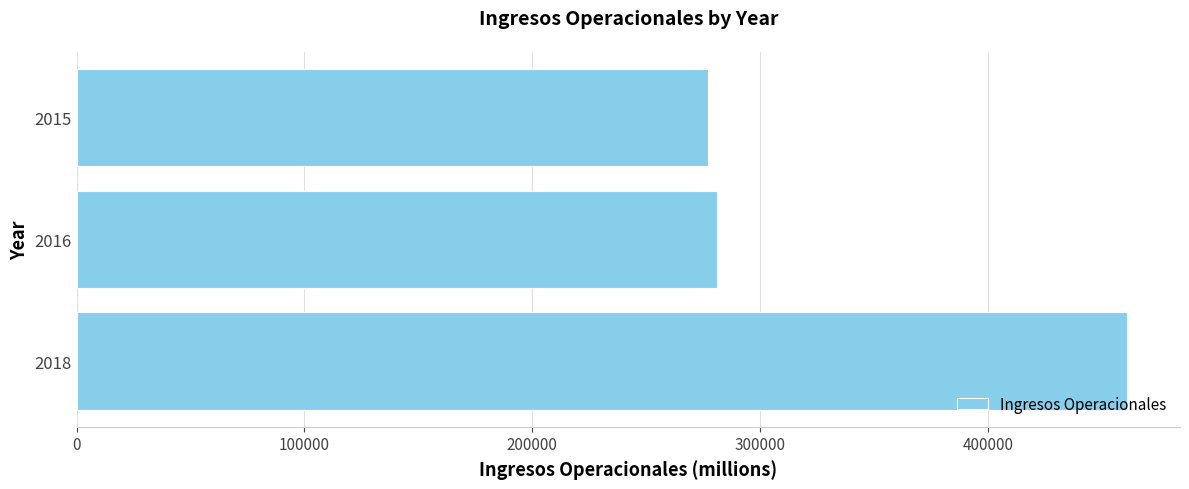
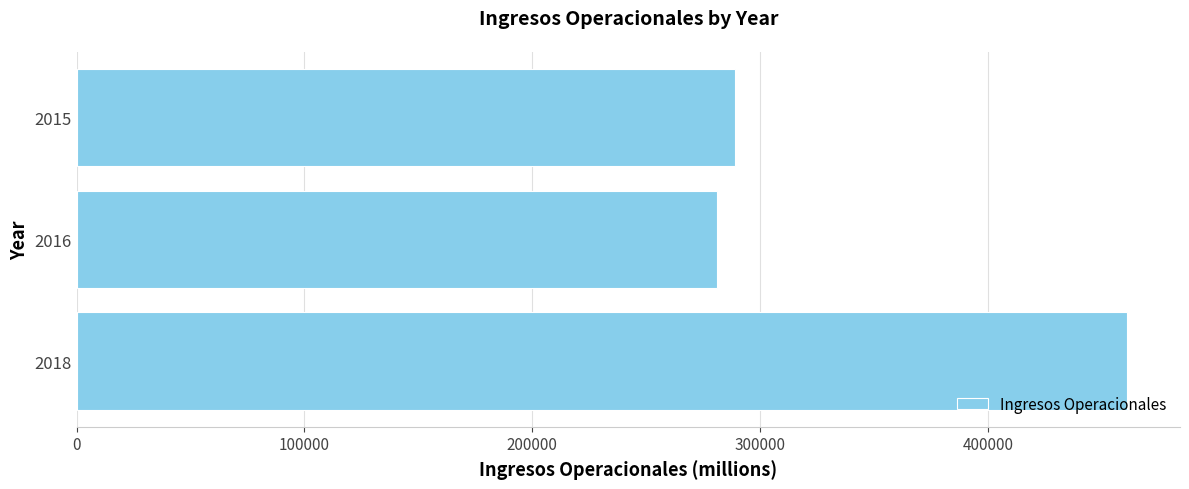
2015: 277000 -> 289000
